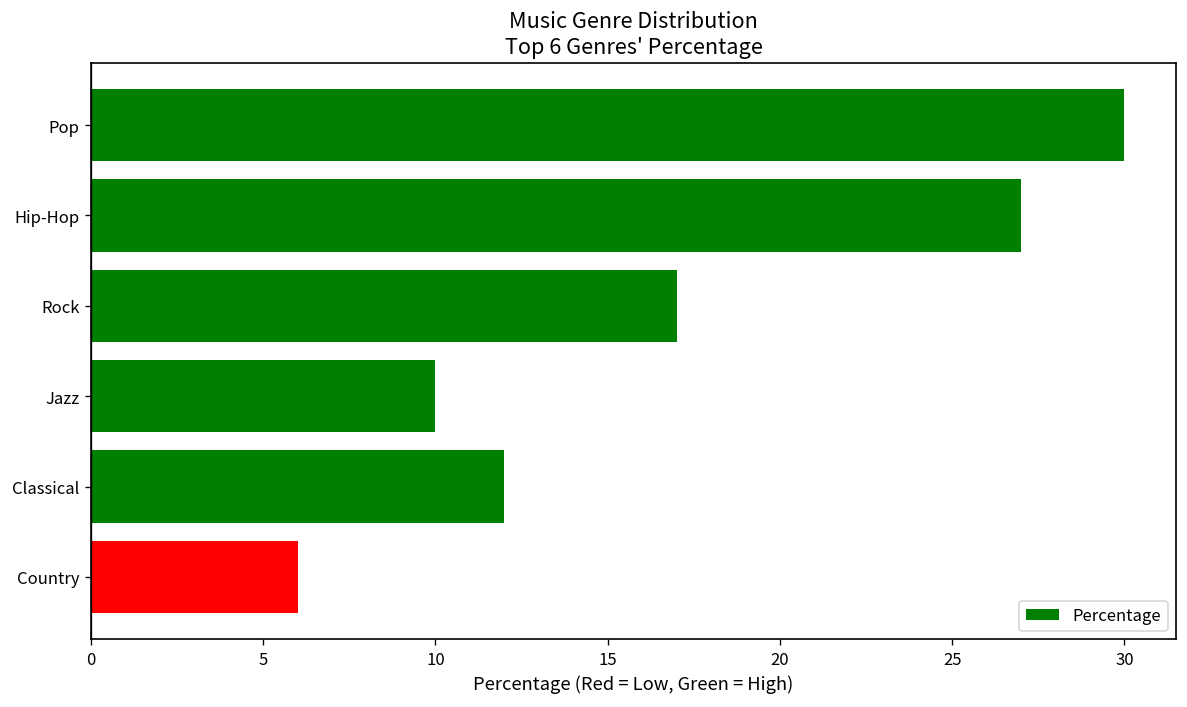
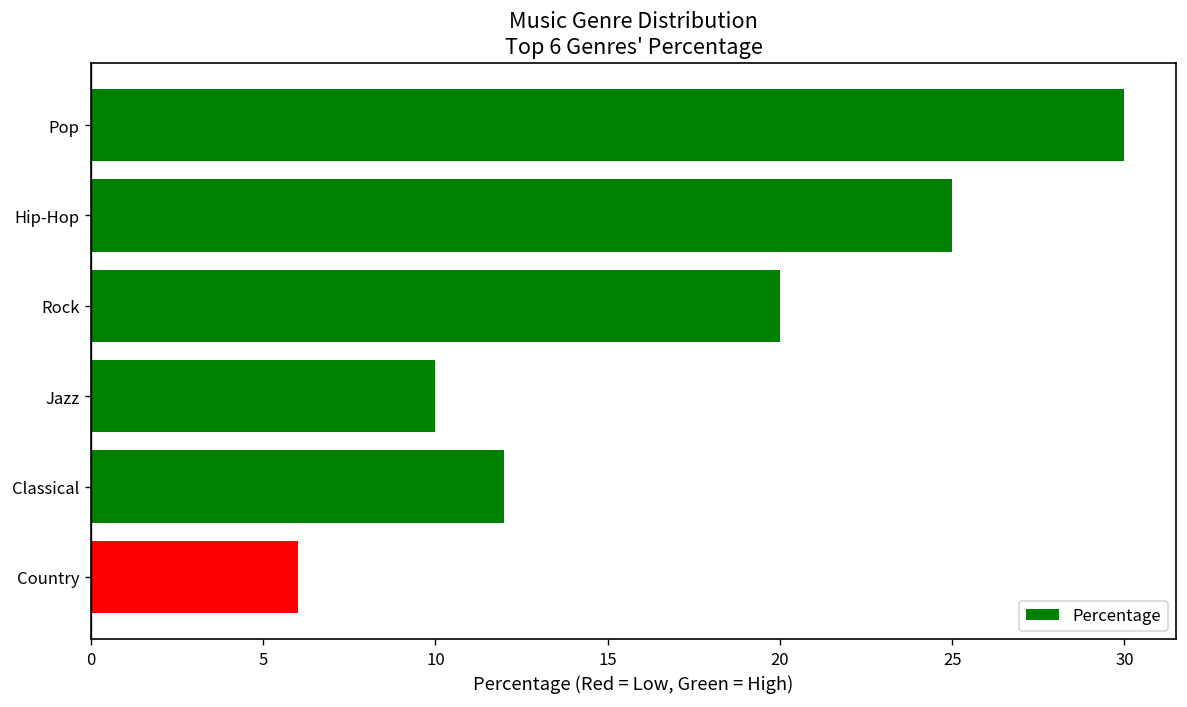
Hip-Hop: 27 -> 25
Rock: 17 -> 20
